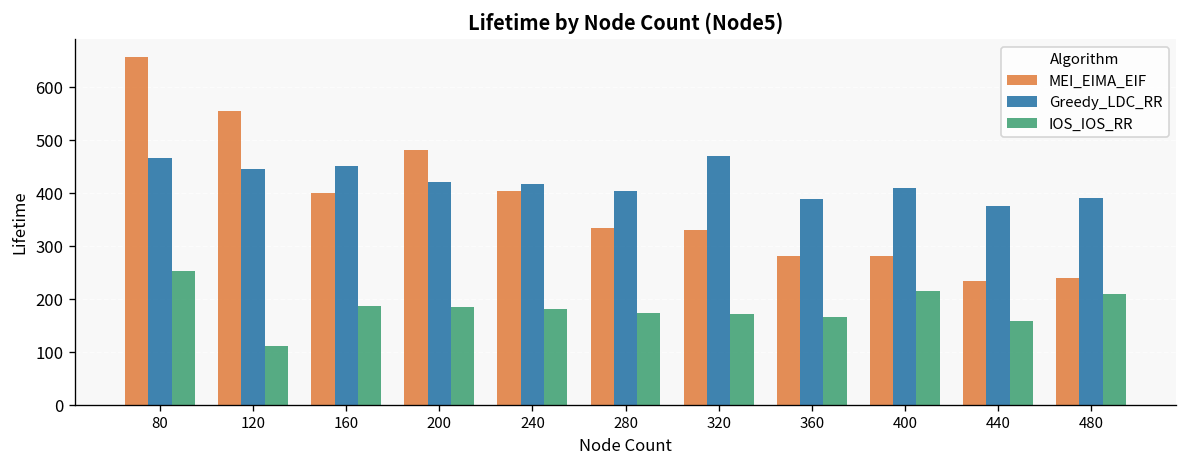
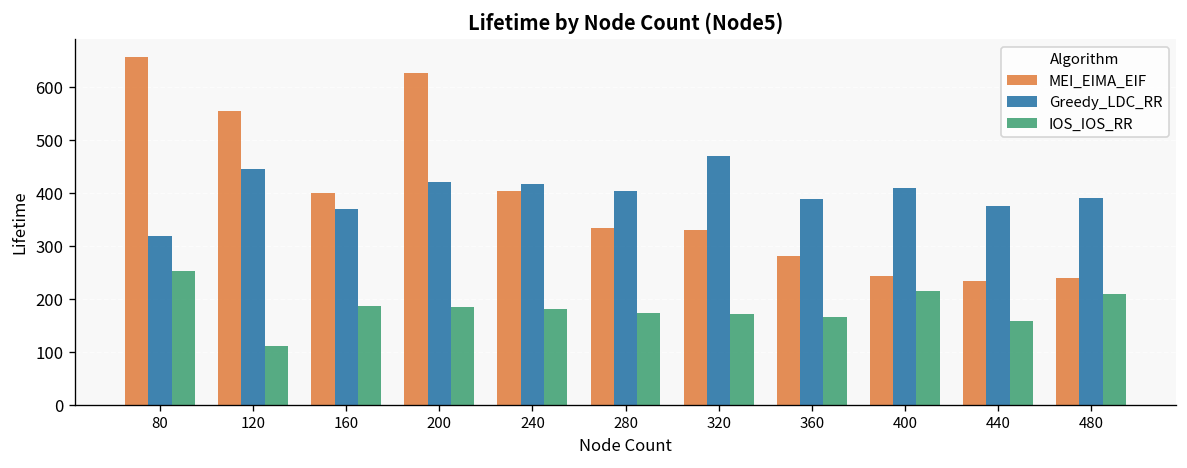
Greedy_LDC_RR, 80: 470 -> 320
Greedy_LDC_RR, 160: 450 -> 370
MEI_EIMA_EIF, 200: 480 -> 630
MEI_EIMA_EIF, 400: 280 -> 240
